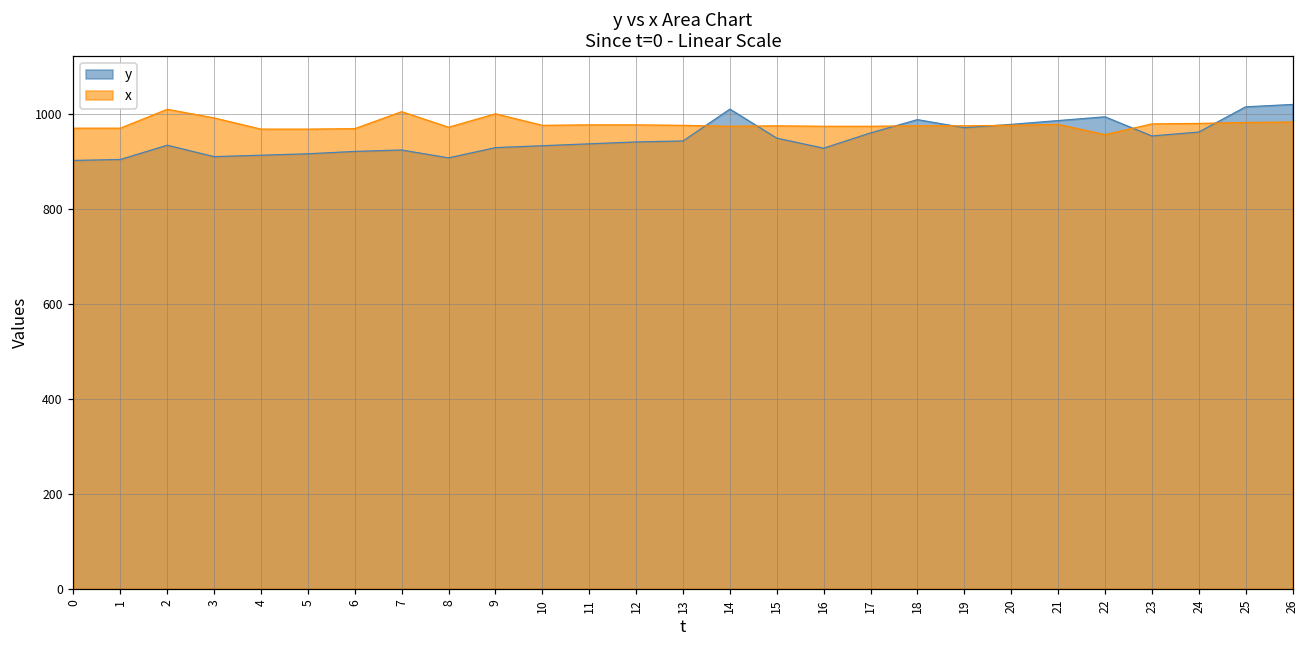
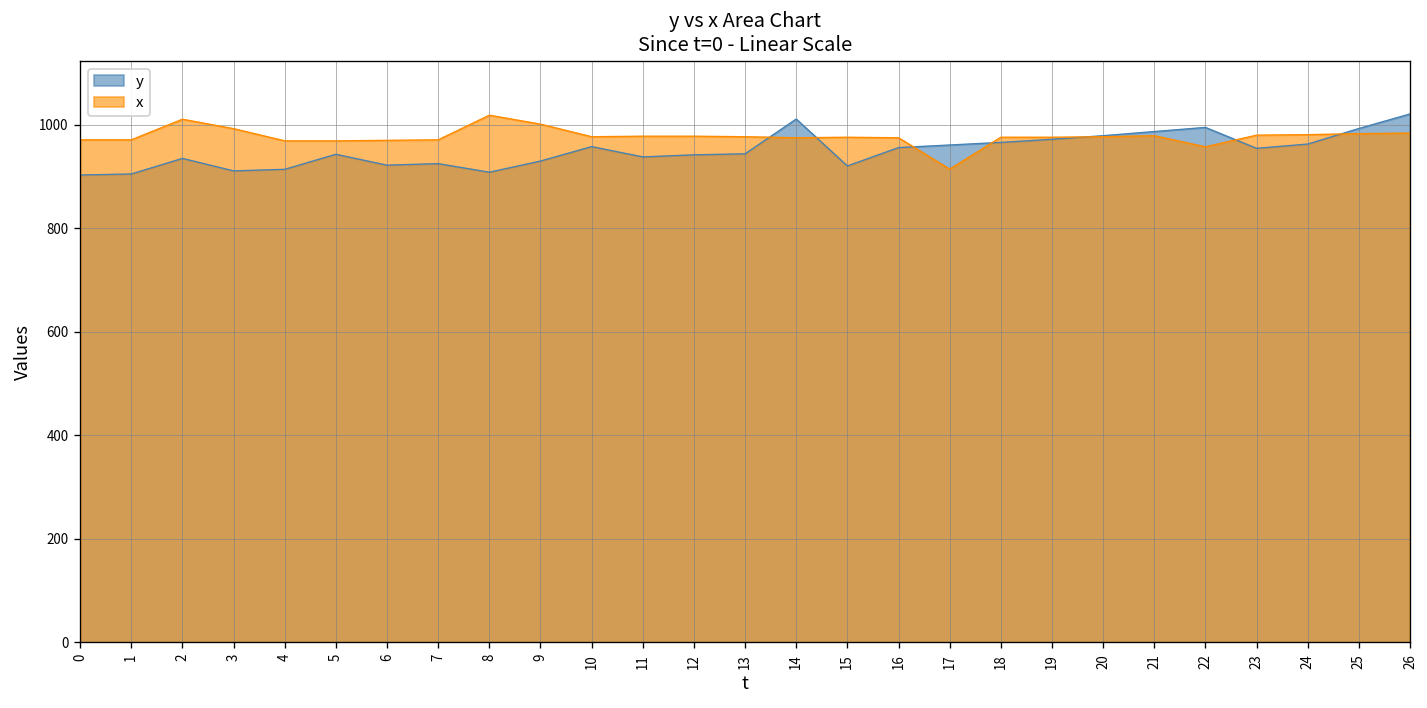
y, 5: 920 -> 940
x, 7: 1010 -> 970
x, 8: 970 -> 1020
y, 10: 930 -> 960
y, 15: 950 -> 920
y, 16: 930 -> 960
x, 17: 980 -> 910
y, 18: 990 -> 970
y, 25: 1020 -> 990
